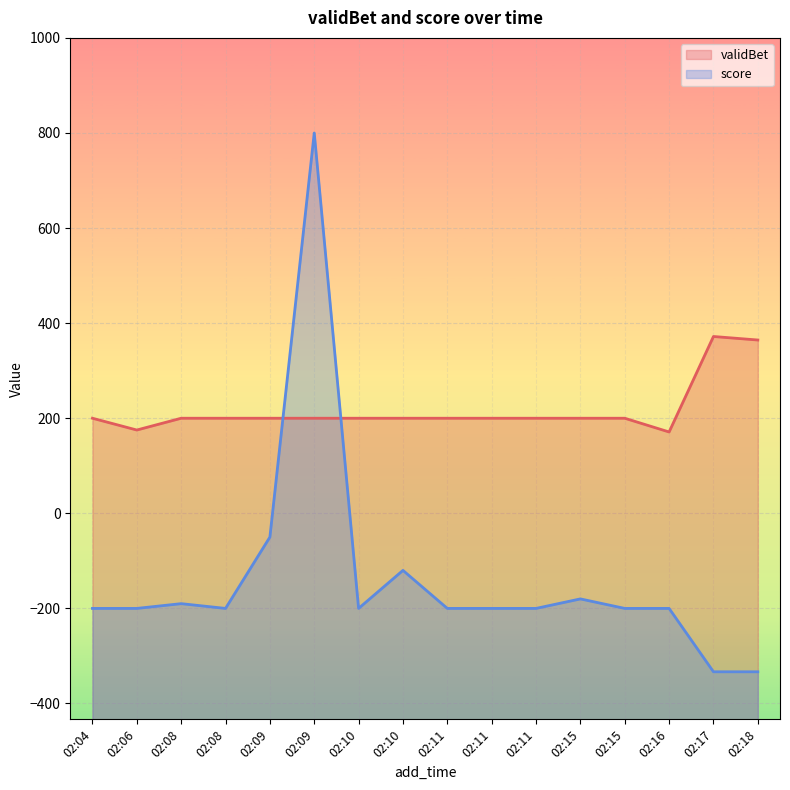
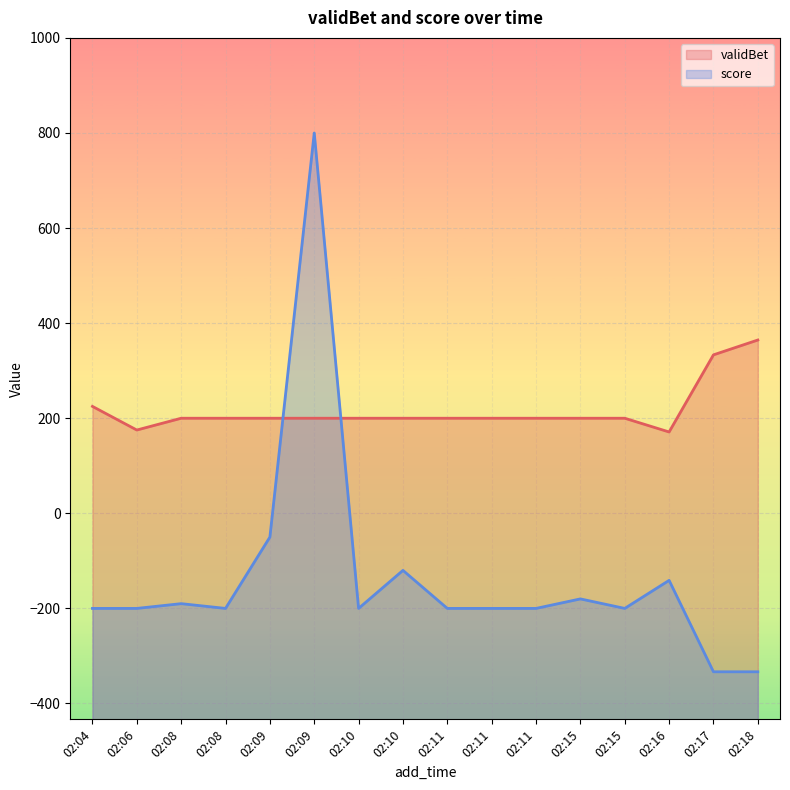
validBet, 02:04: 200 -> 220
score, 02:16: -200 -> -140
validBet, 02:17: 370 -> 330
